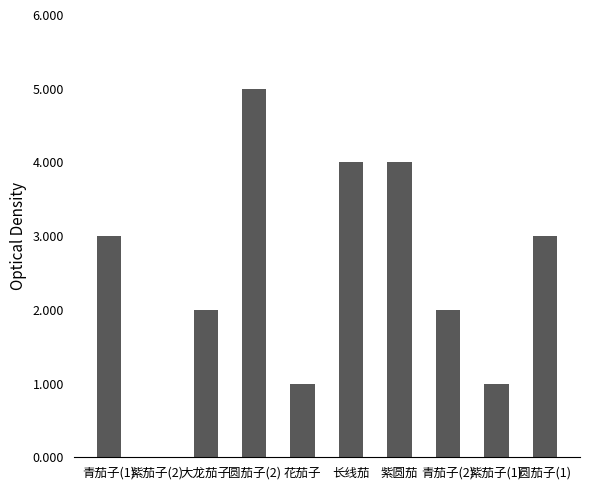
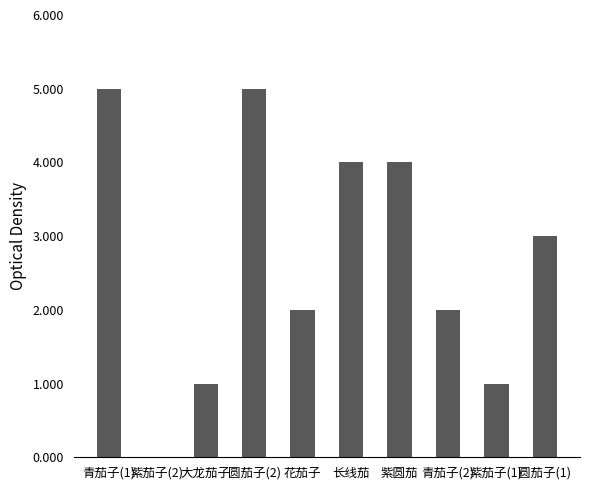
青茄子(1): 3 -> 5
大龙茄子: 2 -> 1
花茄子: 1 -> 2
